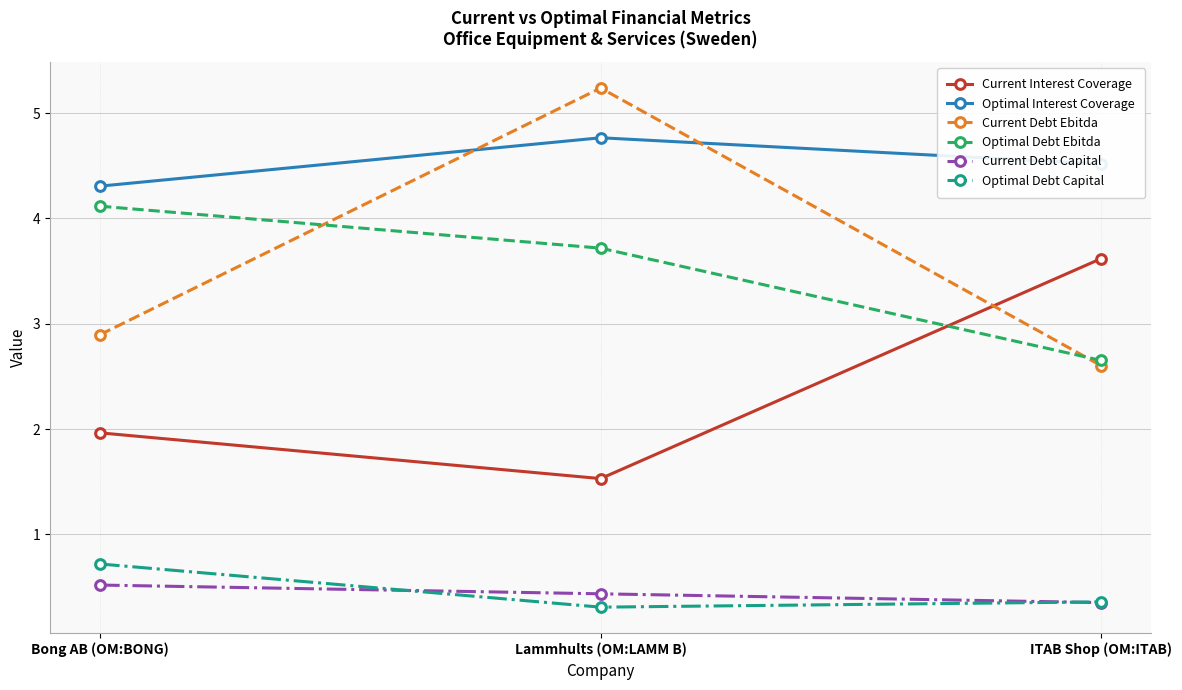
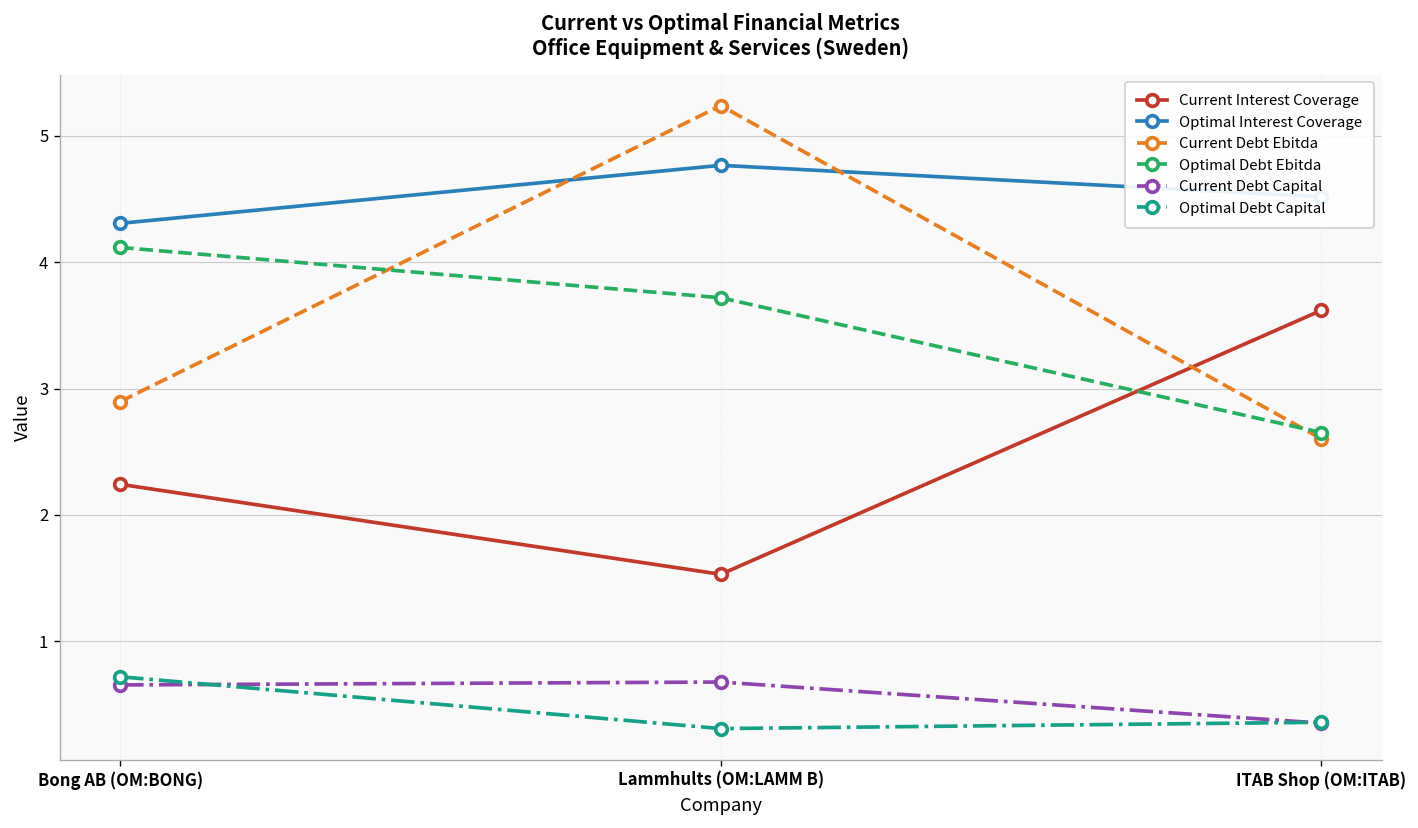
Current Interest Coverage, Bong AB (OM:BONG): 1.96 -> 2.24
Current Debt Capital, Bong AB (OM:BONG): 0.52 -> 0.66
Current Debt Capital, Lammhults (OM:LAMM B): 0.44 -> 0.68
